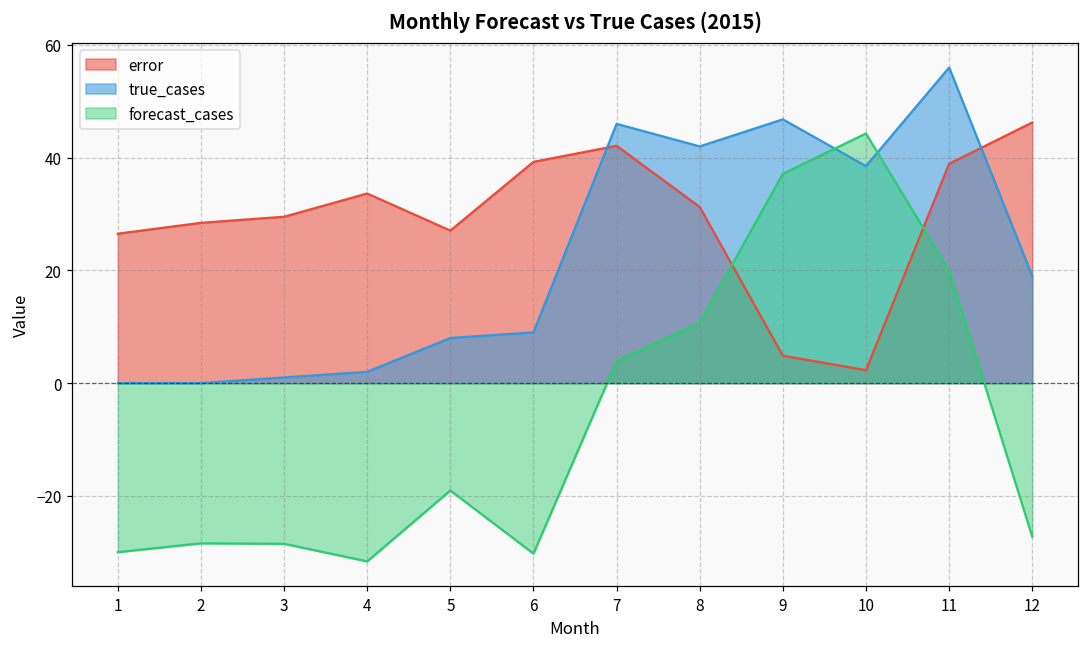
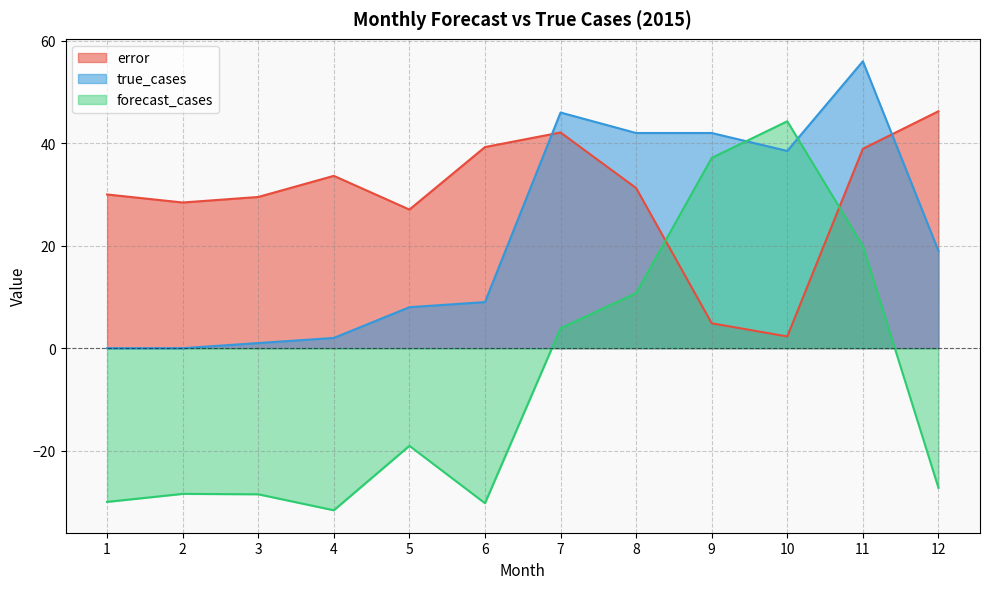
error, 1: 27 -> 30
true_cases, 9: 47 -> 42
